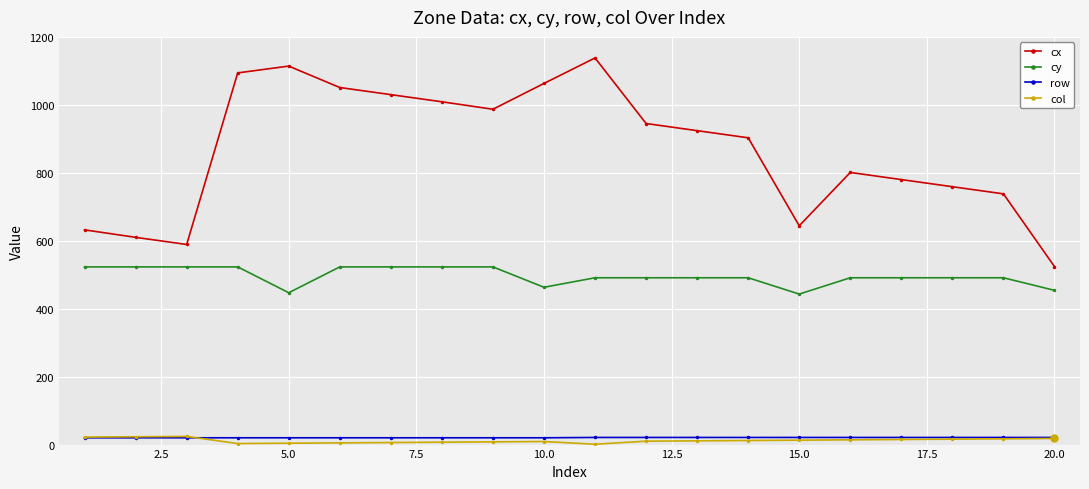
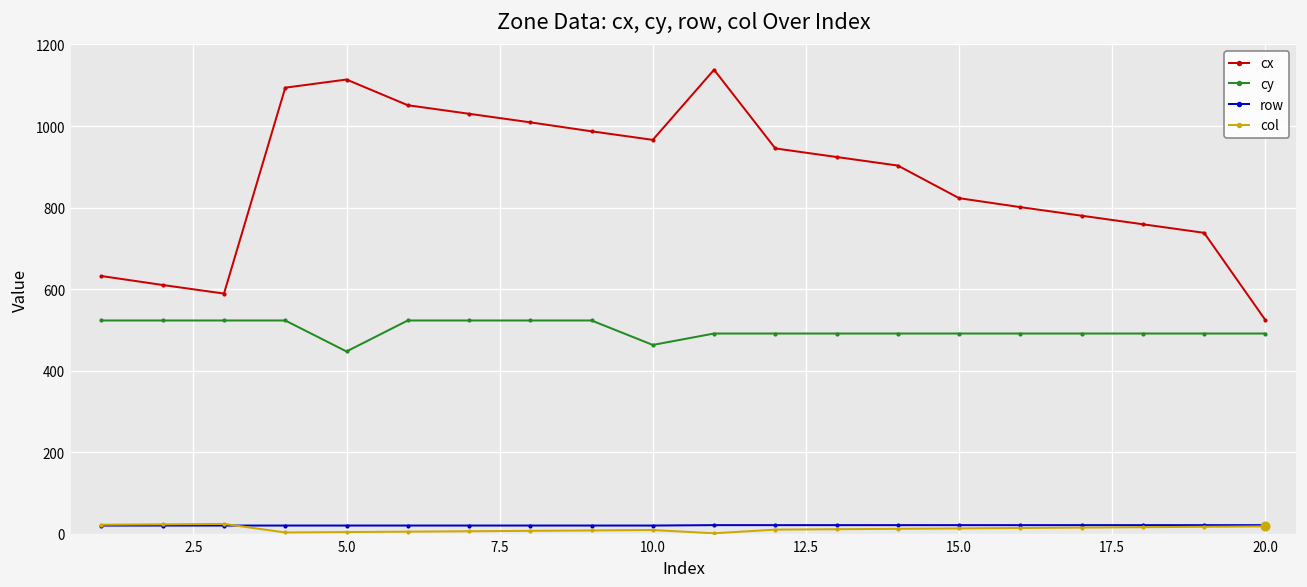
cx, 10.0: 1060 -> 970
cx, 15.0: 640 -> 820
cy, 15.0: 440 -> 490
cy, 20.0: 450 -> 490
